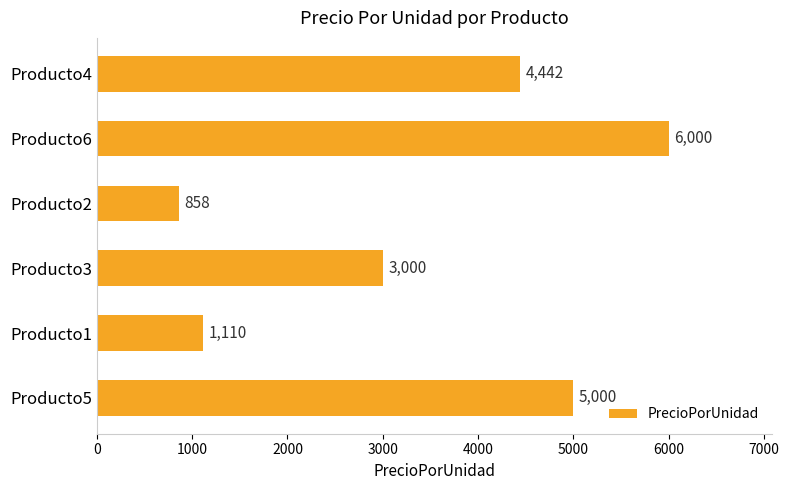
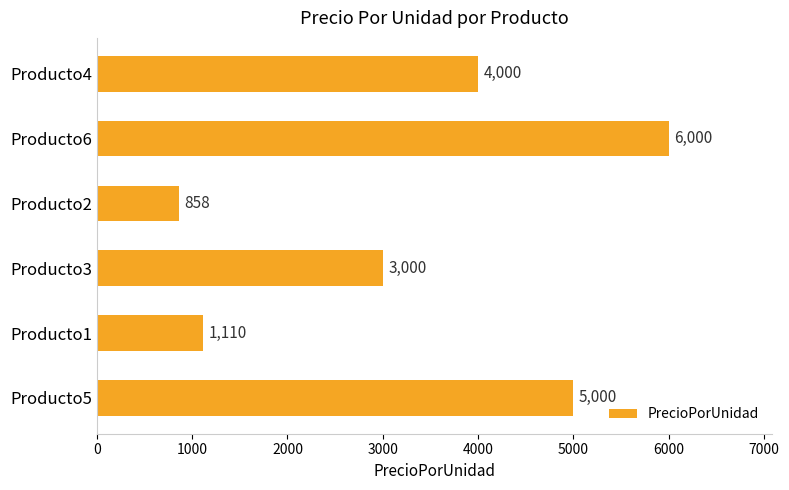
Producto4: 4,442 -> 4,000
